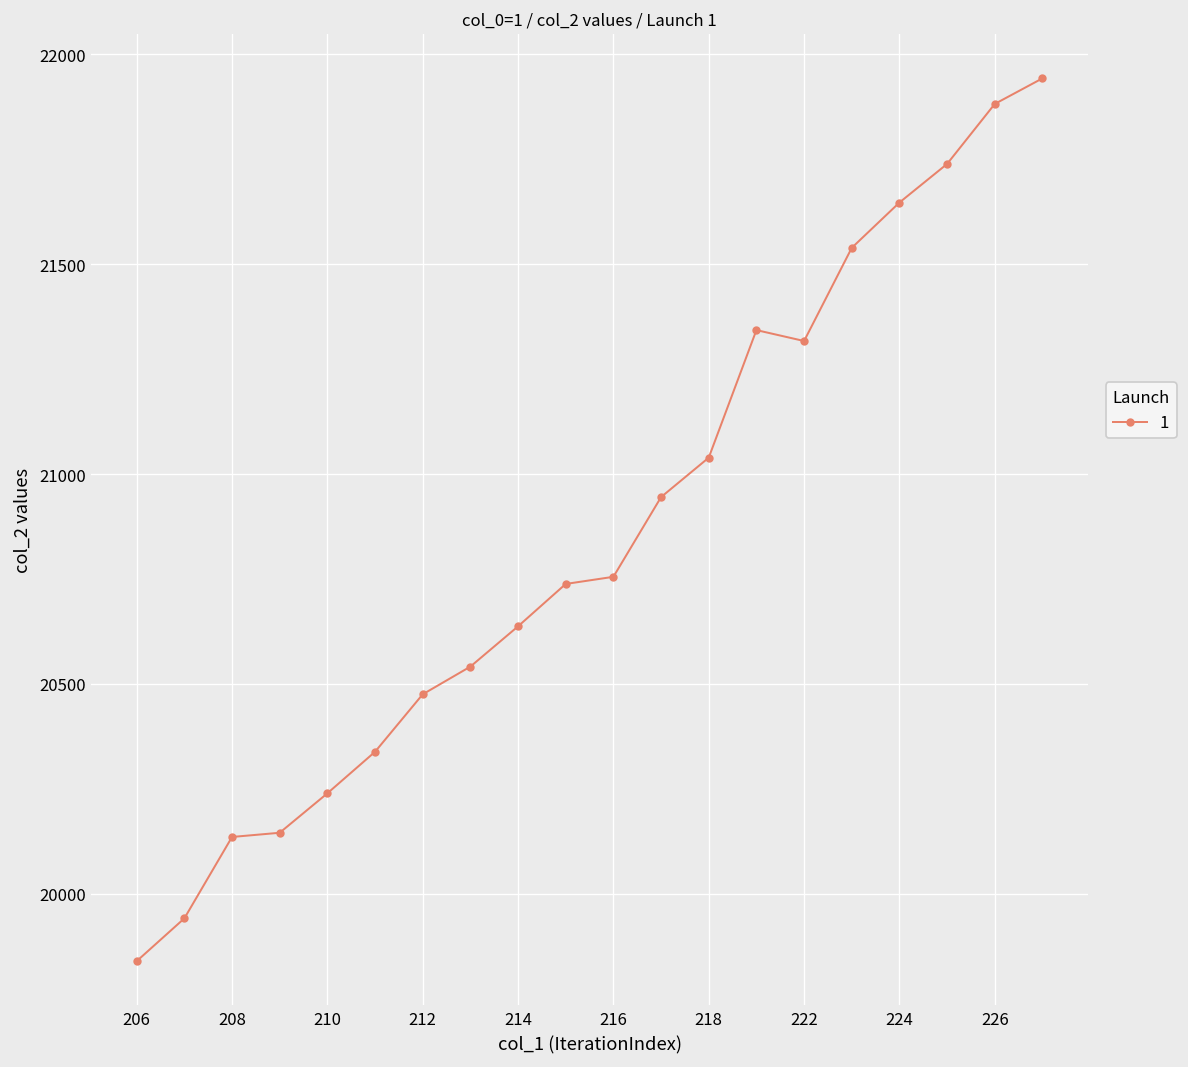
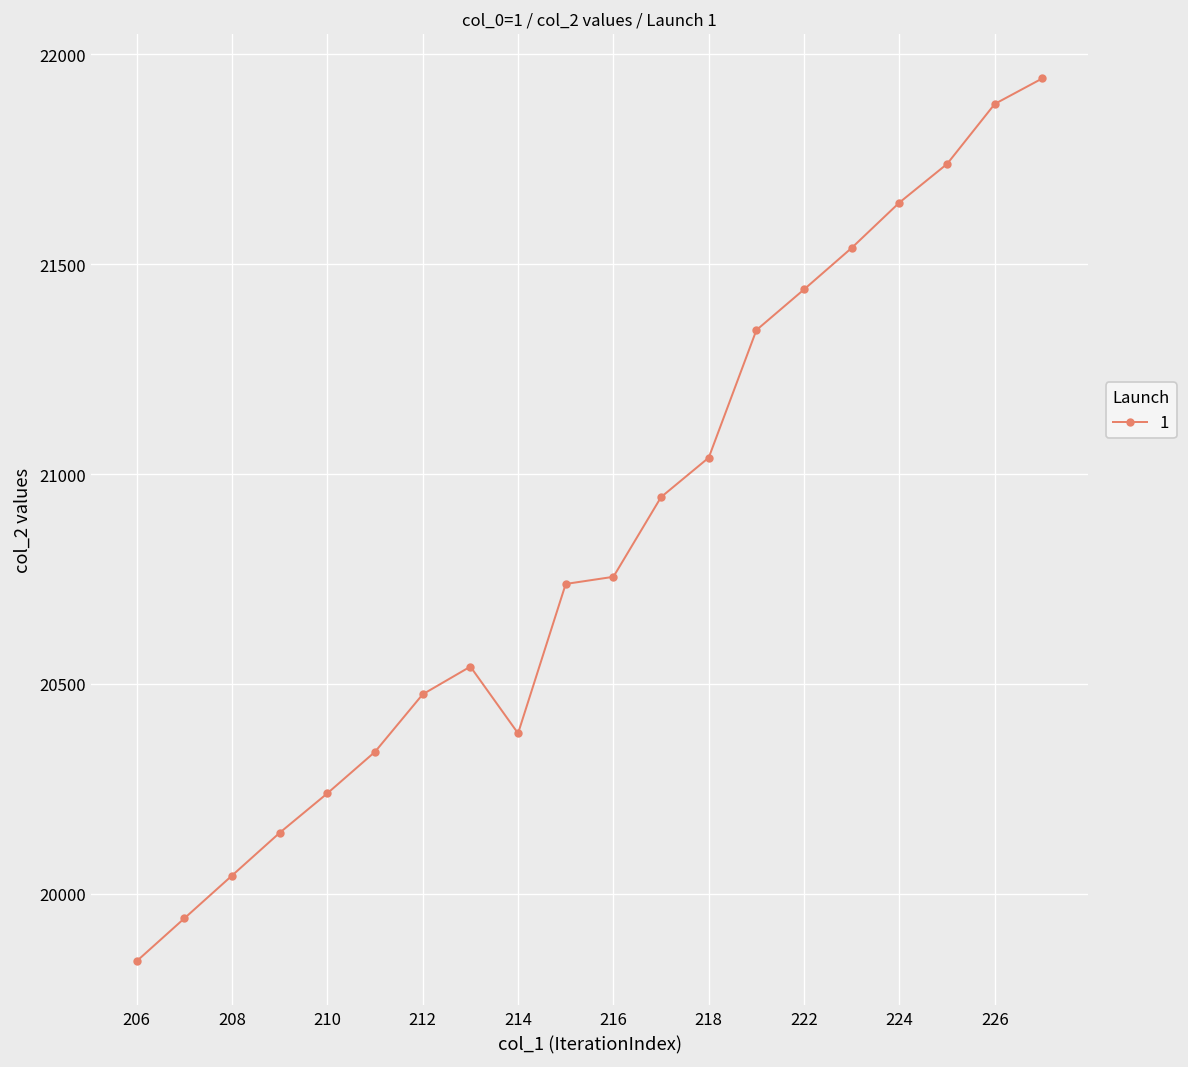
208: 20140 -> 20040
214: 20640 -> 20380
222: 21320 -> 21440
